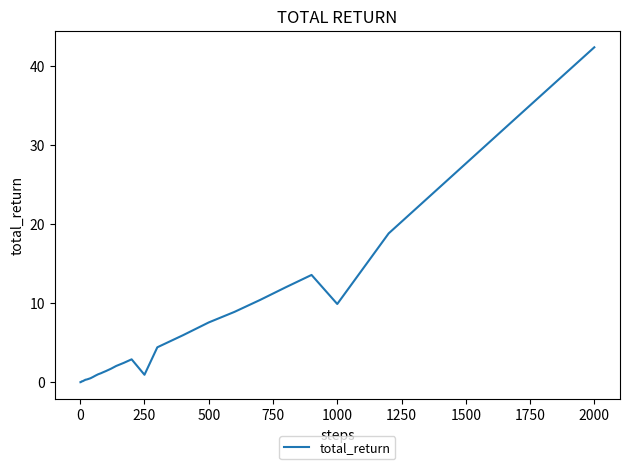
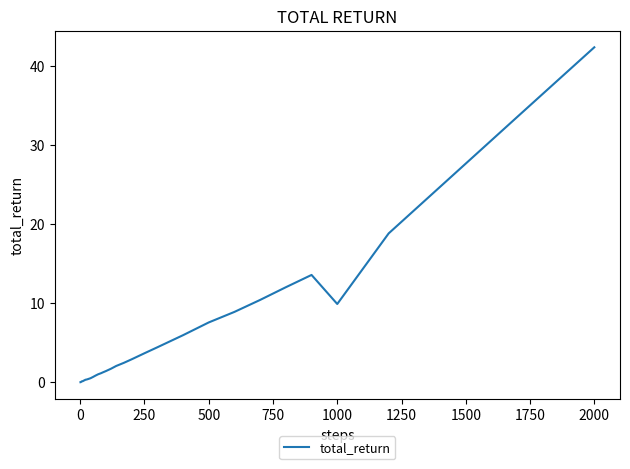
250: 1 -> 4
